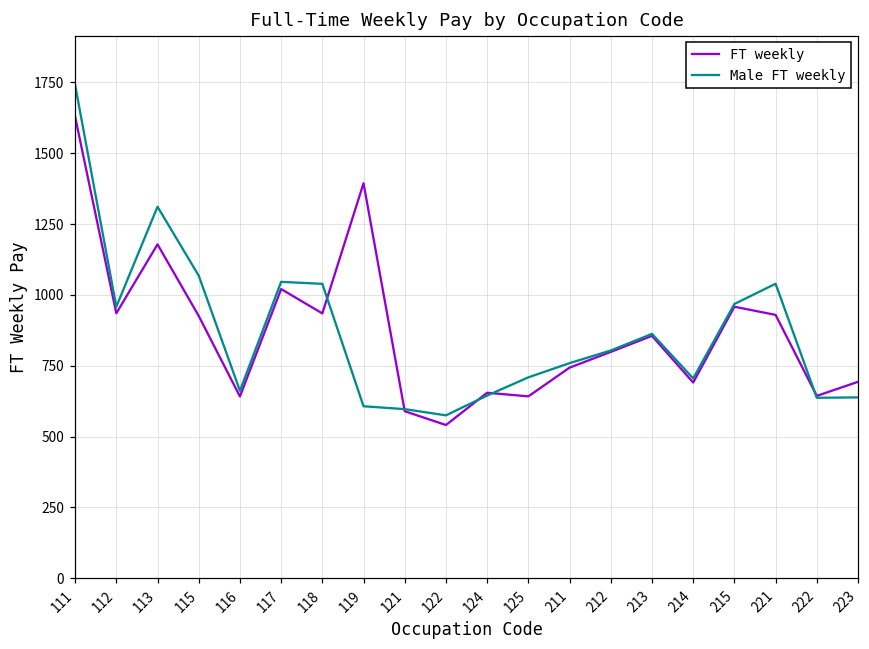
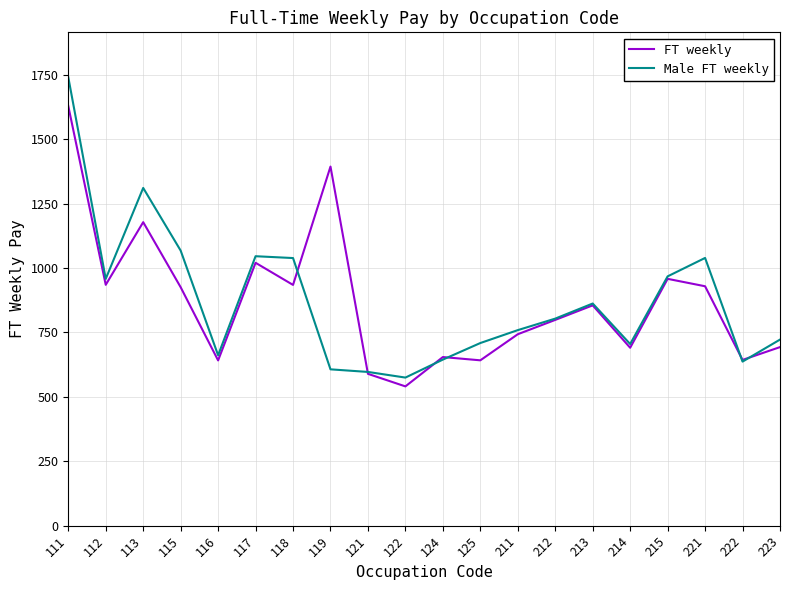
Male FT weekly, 223: 640 -> 720
